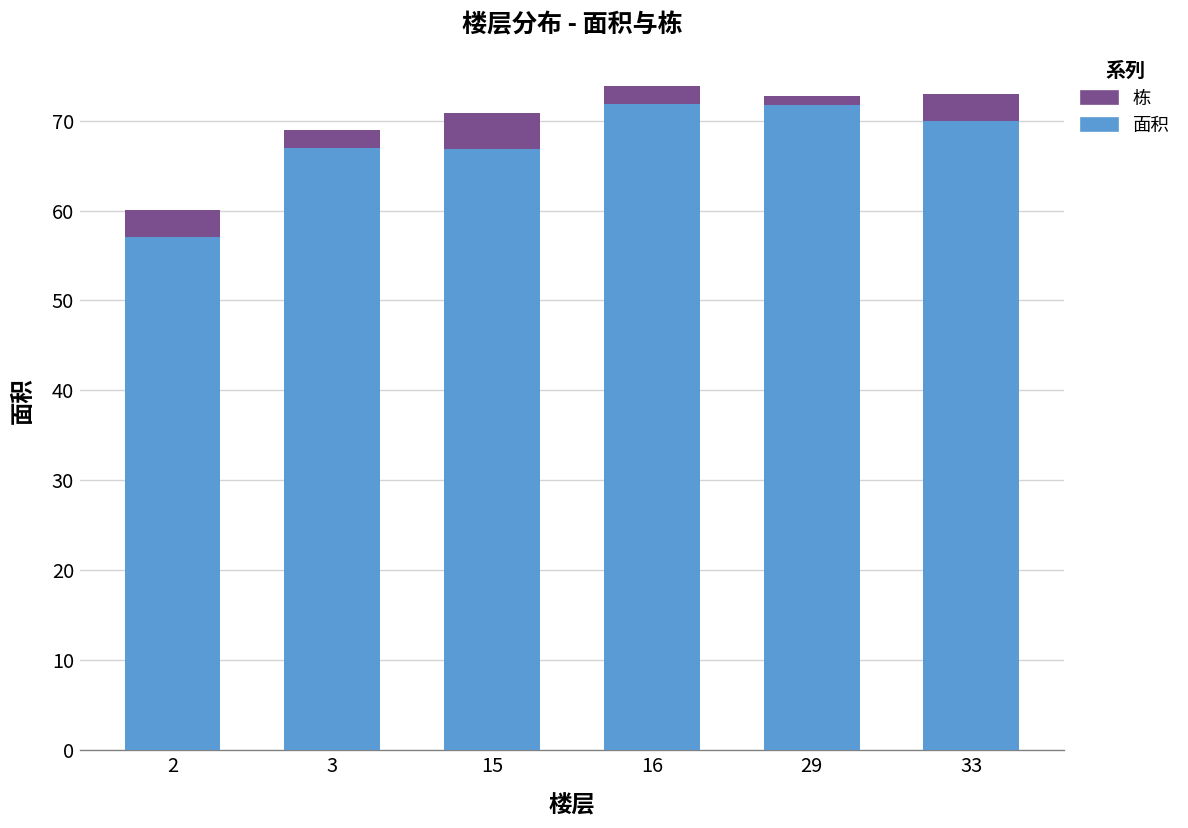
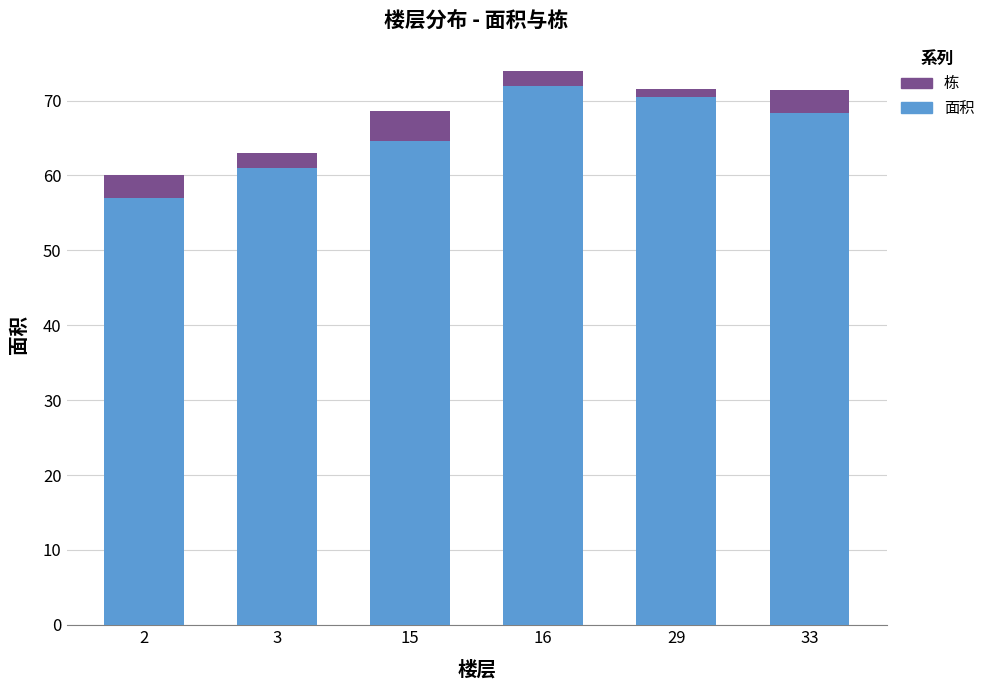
面积, 3: 67 -> 61
面积, 15: 67 -> 65
面积, 29: 72 -> 70
面积, 33: 70 -> 68
